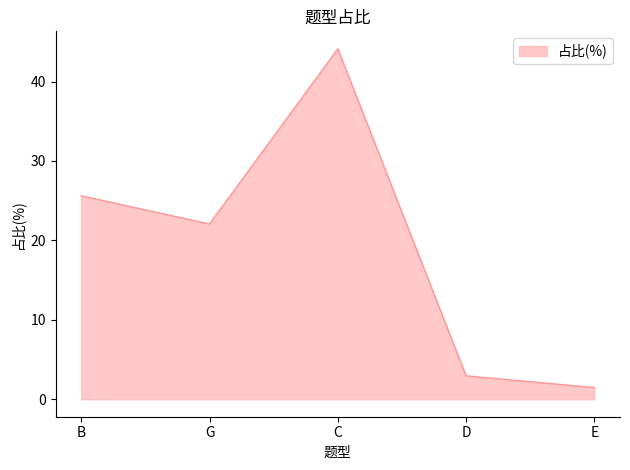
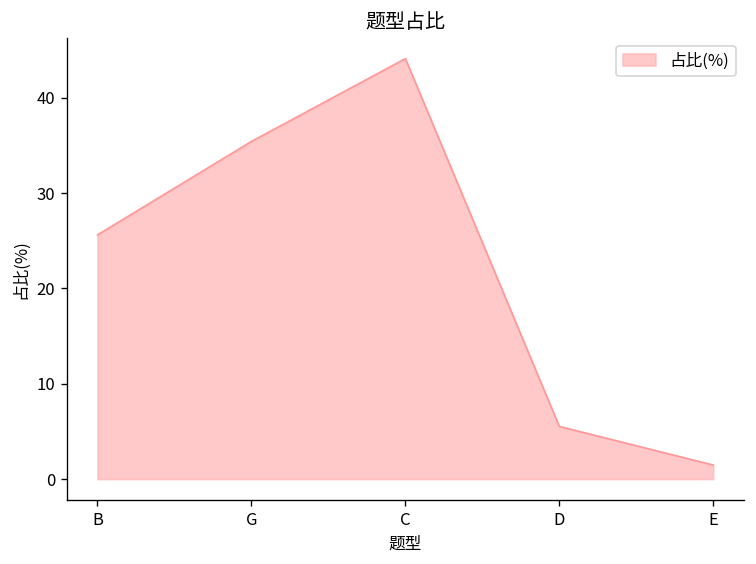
G: 22 -> 35
D: 3 -> 6
